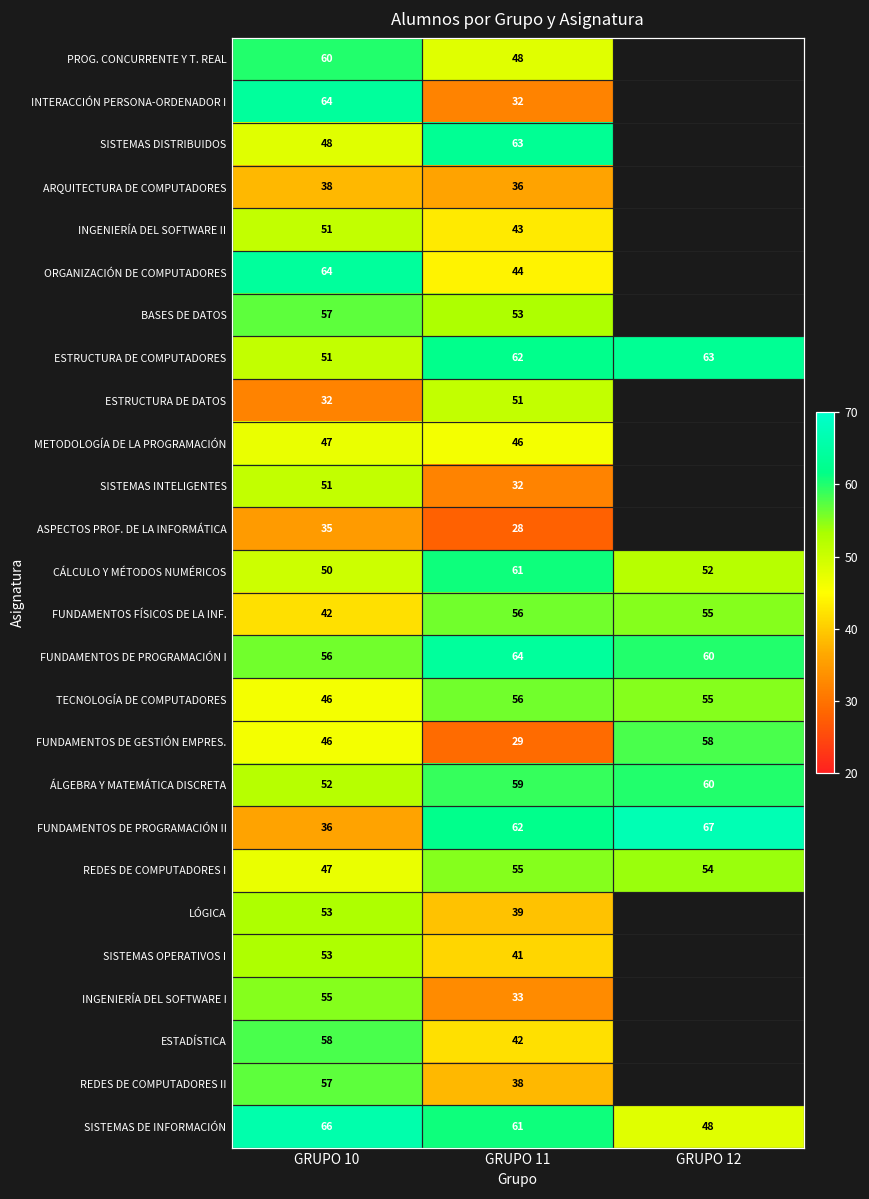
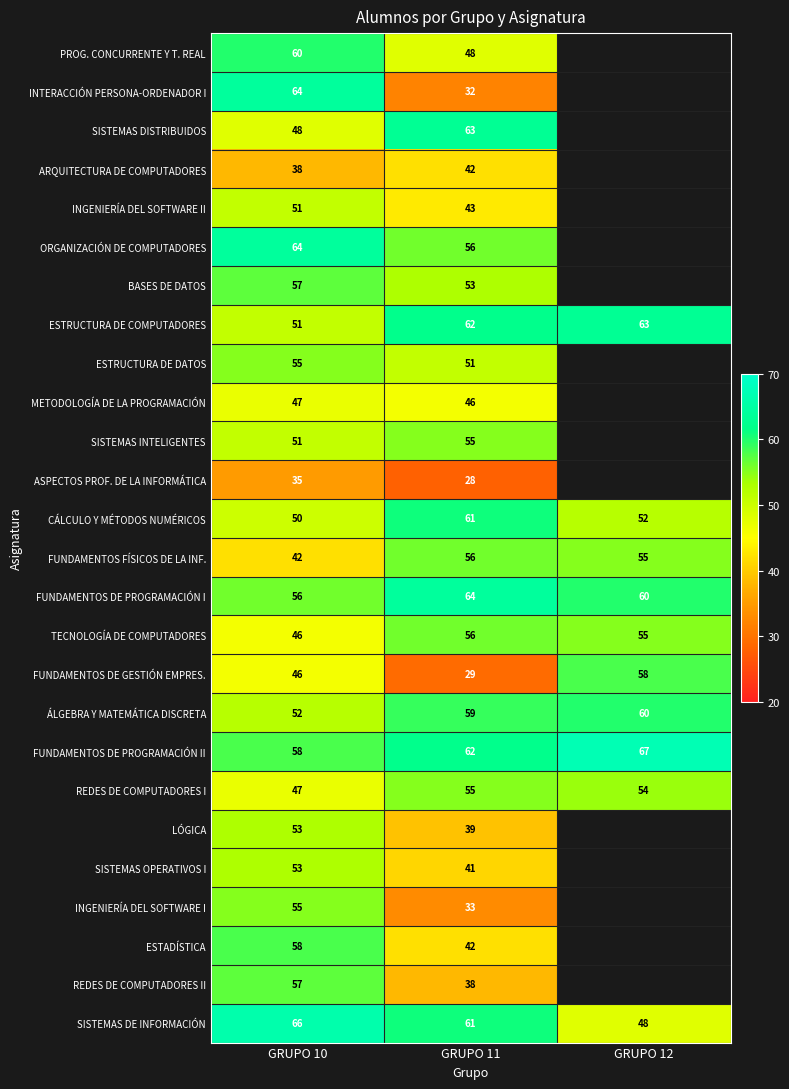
ARQUITECTURA DE COMPUTADORES, GRUPO 11: 36 -> 42
ORGANIZACIÓN DE COMPUTADORES, GRUPO 11: 44 -> 56
ESTRUCTURA DE DATOS, GRUPO 10: 32 -> 55
SISTEMAS INTELIGENTES, GRUPO 11: 32 -> 55
FUNDAMENTOS DE PROGRAMACIÓN II, GRUPO 10: 36 -> 58
